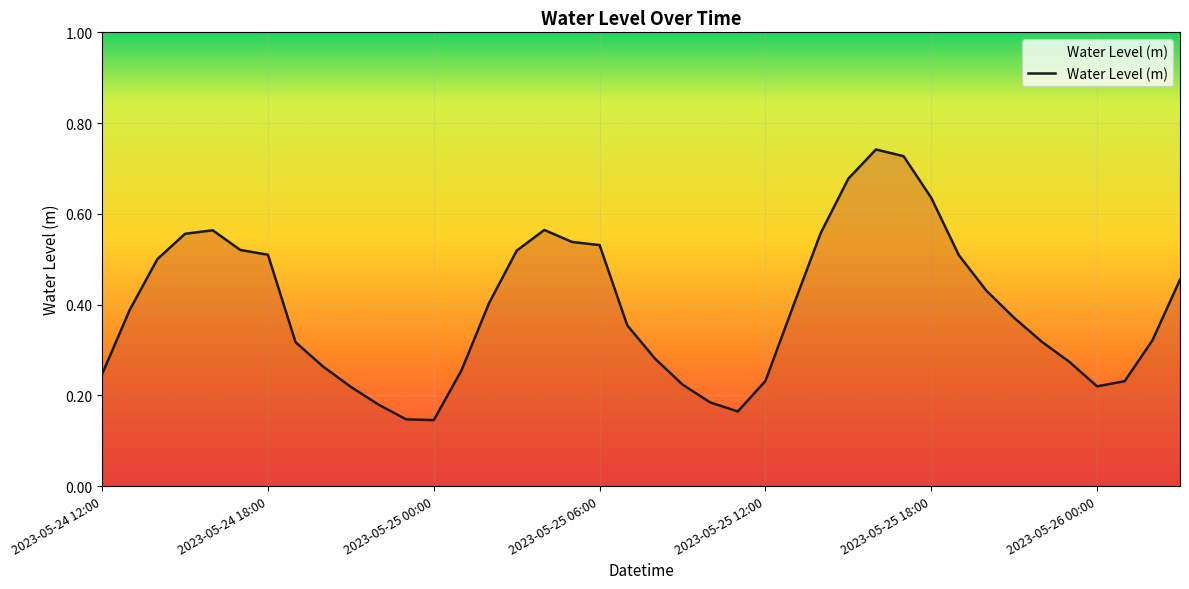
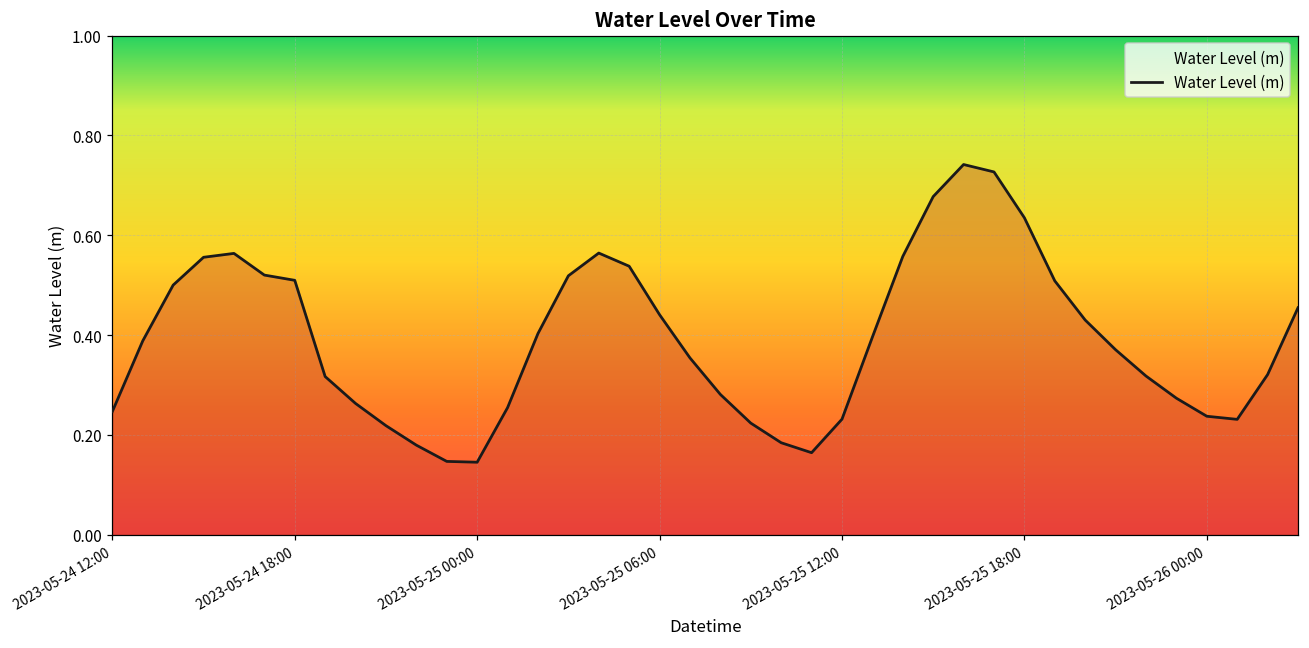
2023-05-25 06:00: 0.53 -> 0.44
2023-05-26 00:00: 0.22 -> 0.24
